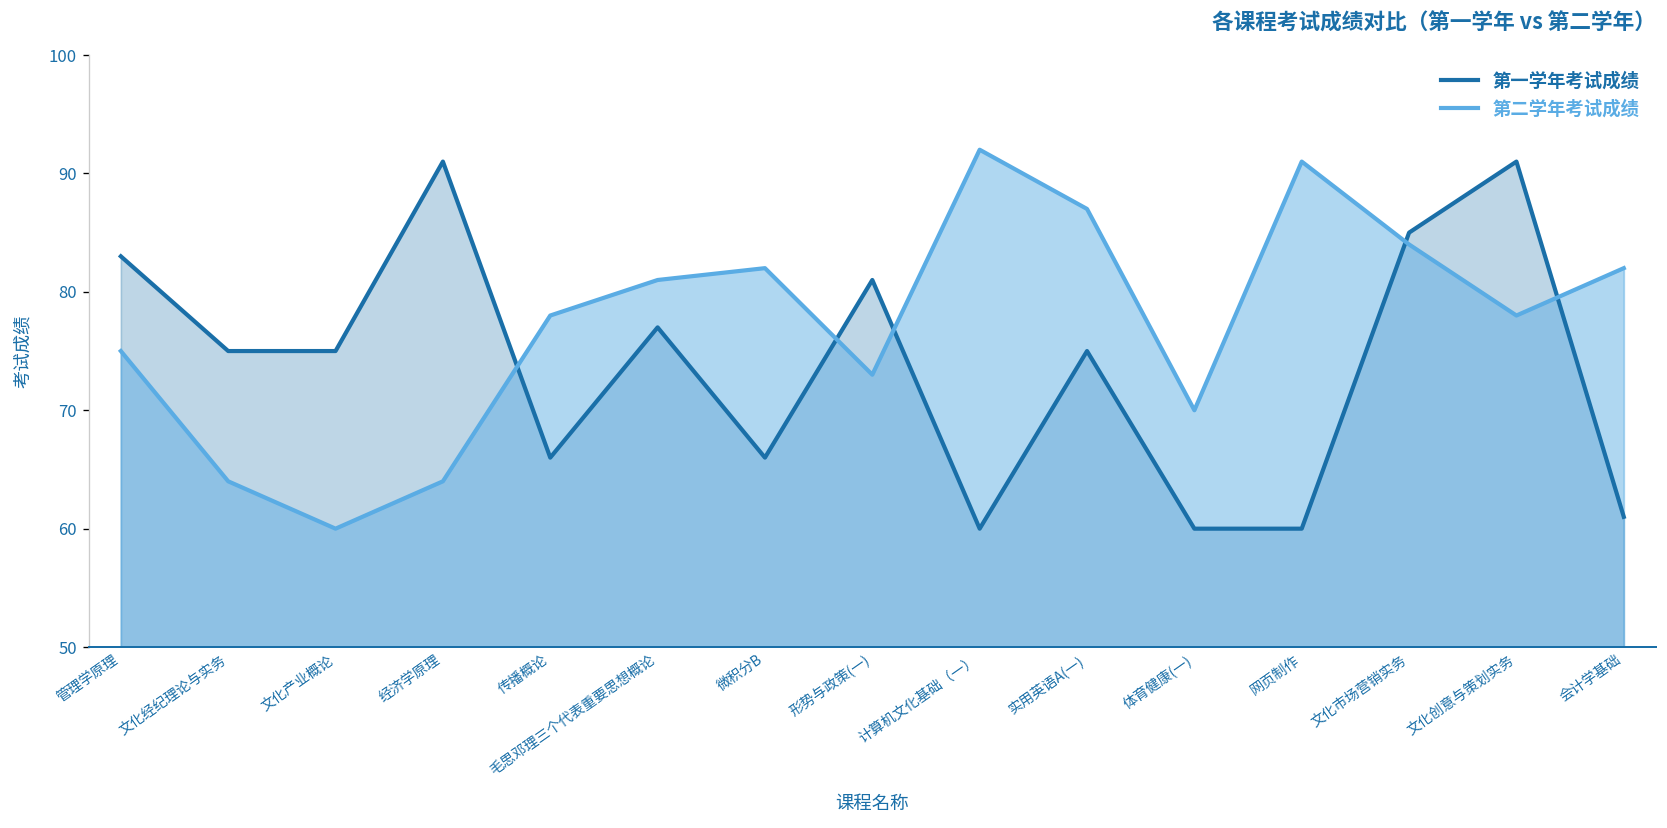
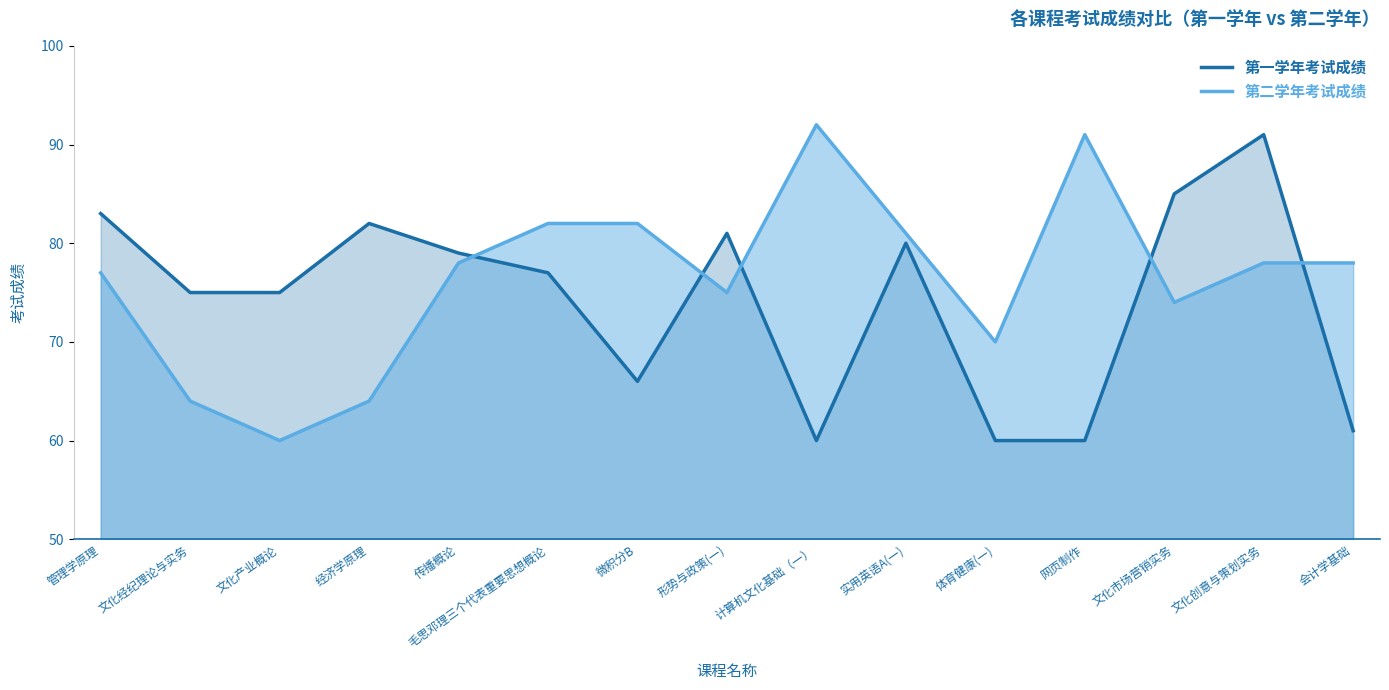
第二学年考试成绩, 管理学原理: 75 -> 77
第一学年考试成绩, 经济学原理: 91 -> 82
第一学年考试成绩, 传播概论: 66 -> 79
第二学年考试成绩, 毛思邓理三个代表重要思想概论: 81 -> 82
第二学年考试成绩, 形势与政策(一): 73 -> 75
第一学年考试成绩, 实用英语A(一): 75 -> 80
第二学年考试成绩, 实用英语A(一): 87 -> 81
第二学年考试成绩, 文化市场营销实务: 84 -> 74
第二学年考试成绩, 会计学基础: 82 -> 78
